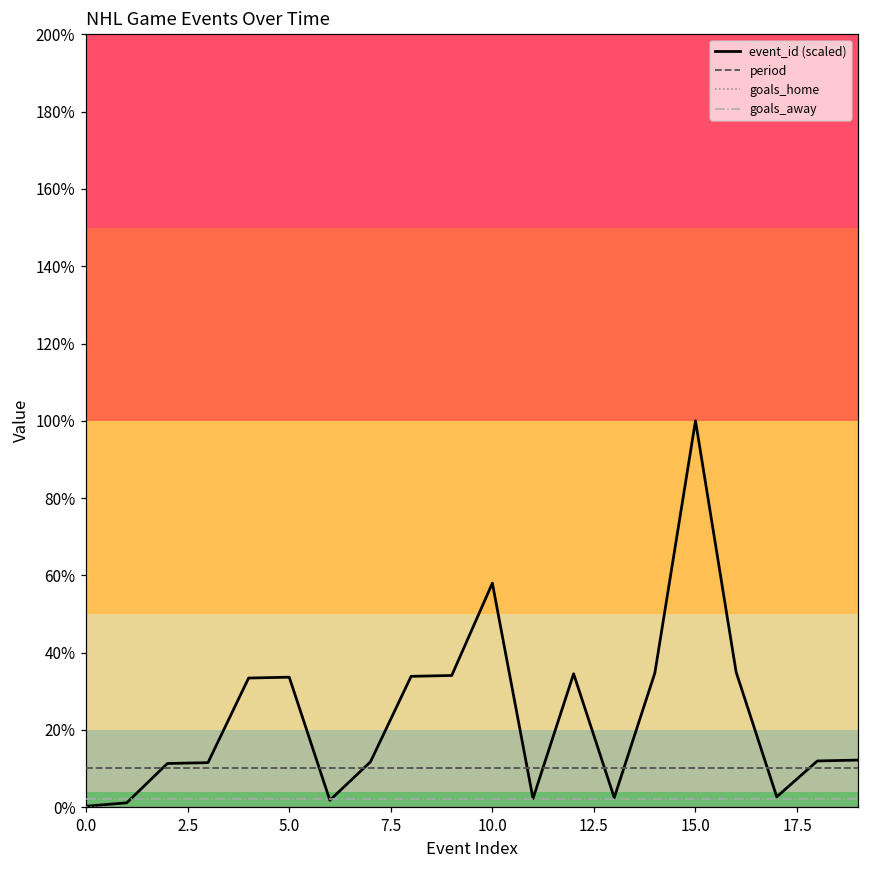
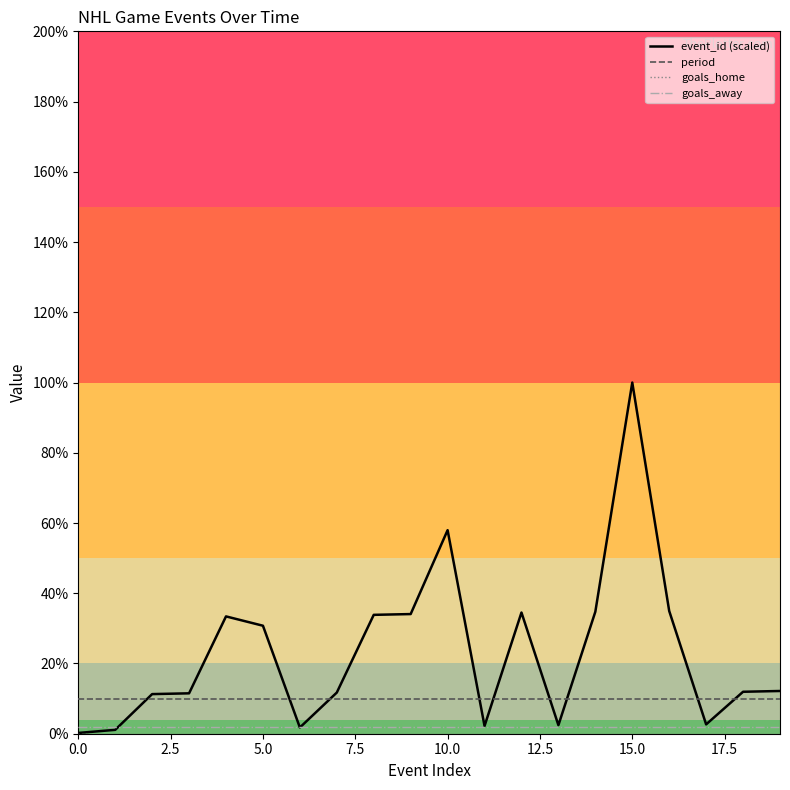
event_id (scaled), 5.0: 34% -> 31%
